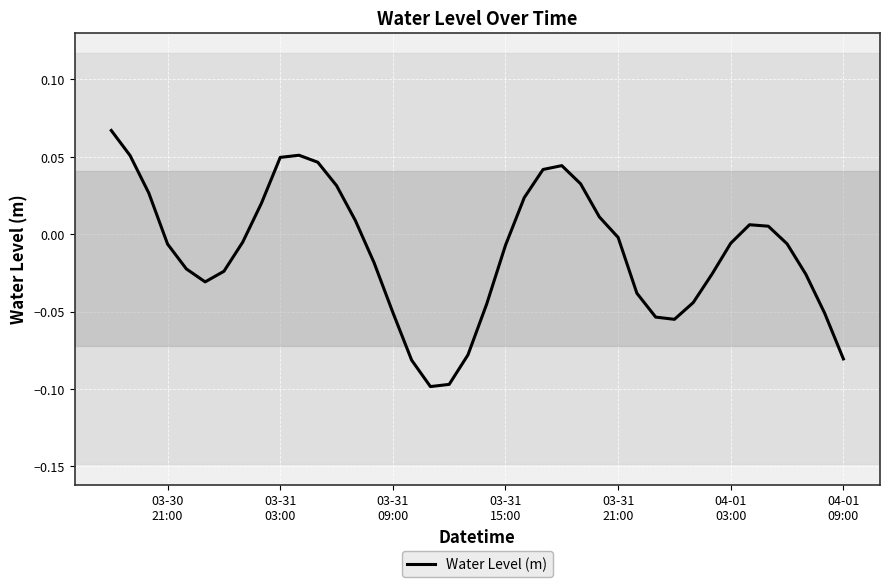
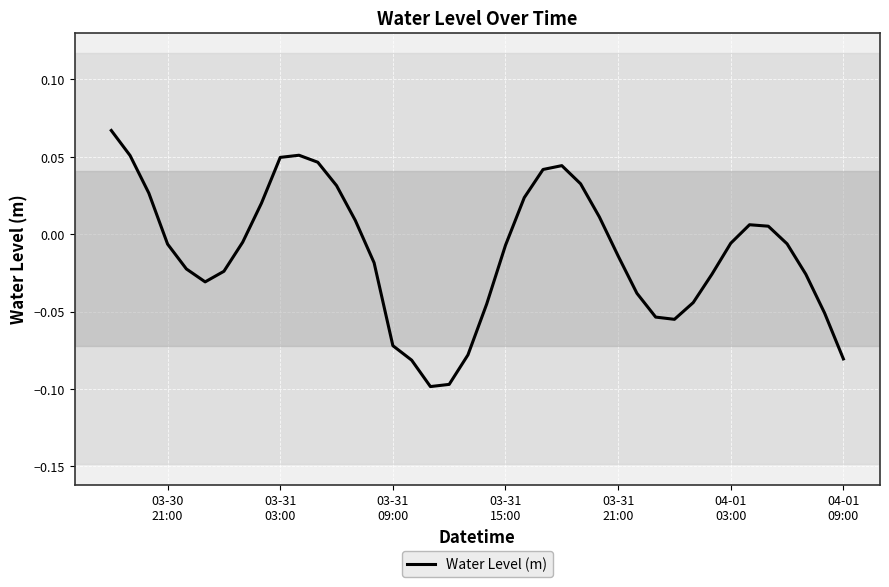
03-31 09:00: -0.051 -> -0.072
03-31 21:00: -0.002 -> -0.014
